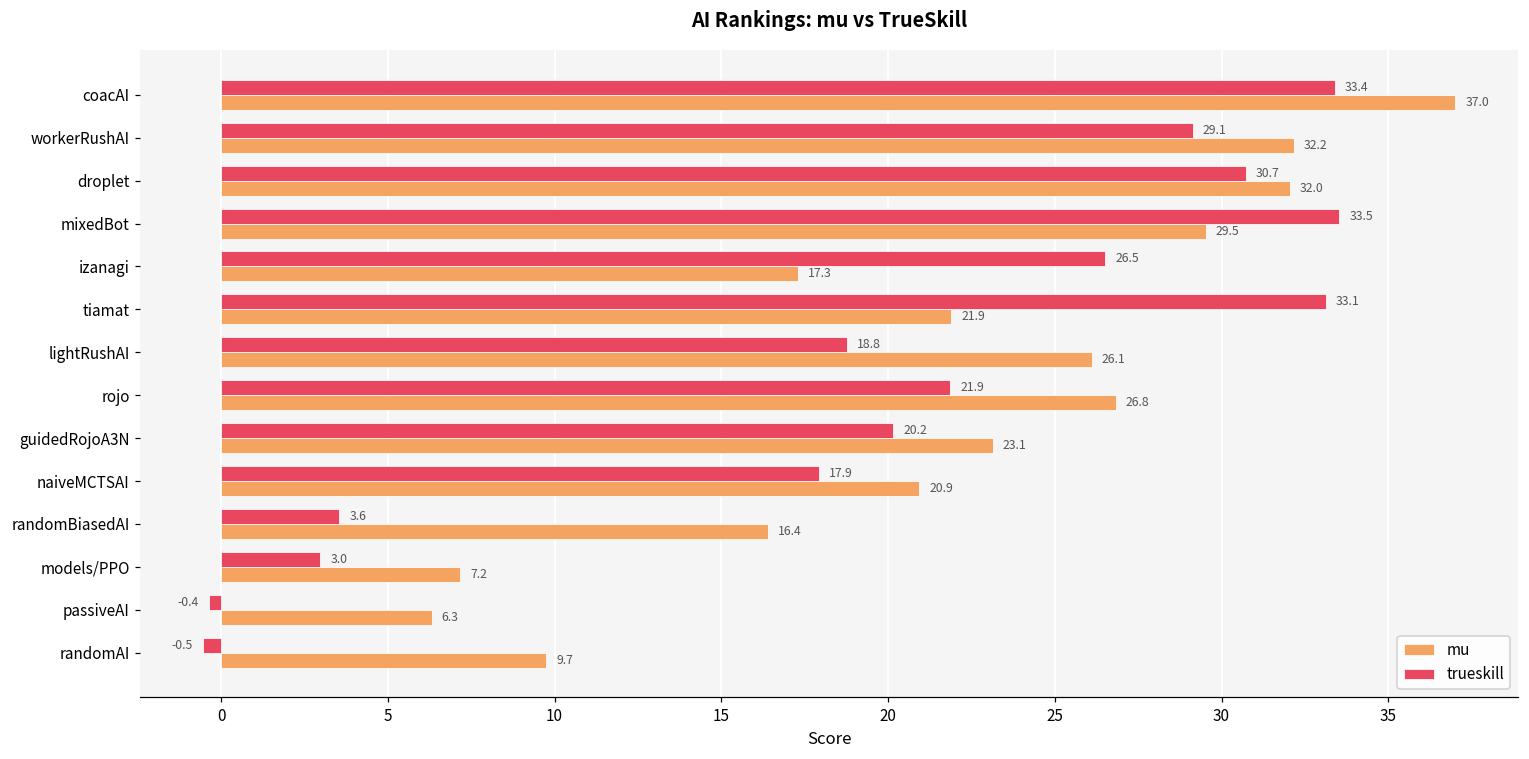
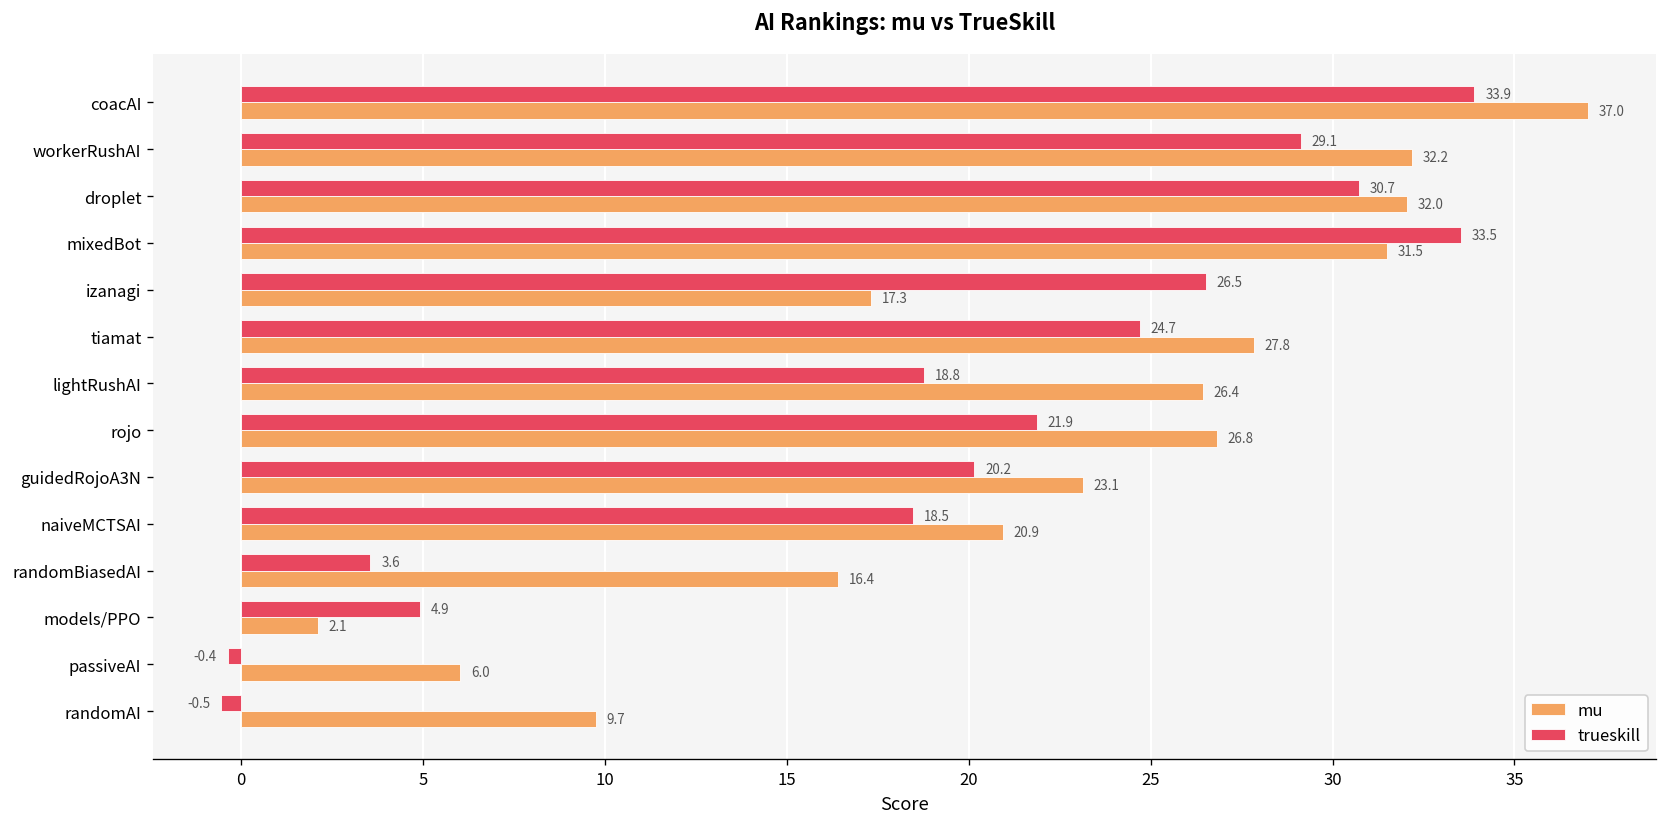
trueskill, coacAI: 33.4 -> 33.9
mu, mixedBot: 29.5 -> 31.5
trueskill, tiamat: 33.1 -> 24.7
mu, tiamat: 21.9 -> 27.8
mu, lightRushAI: 26.1 -> 26.4
trueskill, naiveMCTSAI: 17.9 -> 18.5
trueskill, models/PPO: 3.0 -> 4.9
mu, models/PPO: 7.2 -> 2.1
mu, passiveAI: 6.3 -> 6.0
